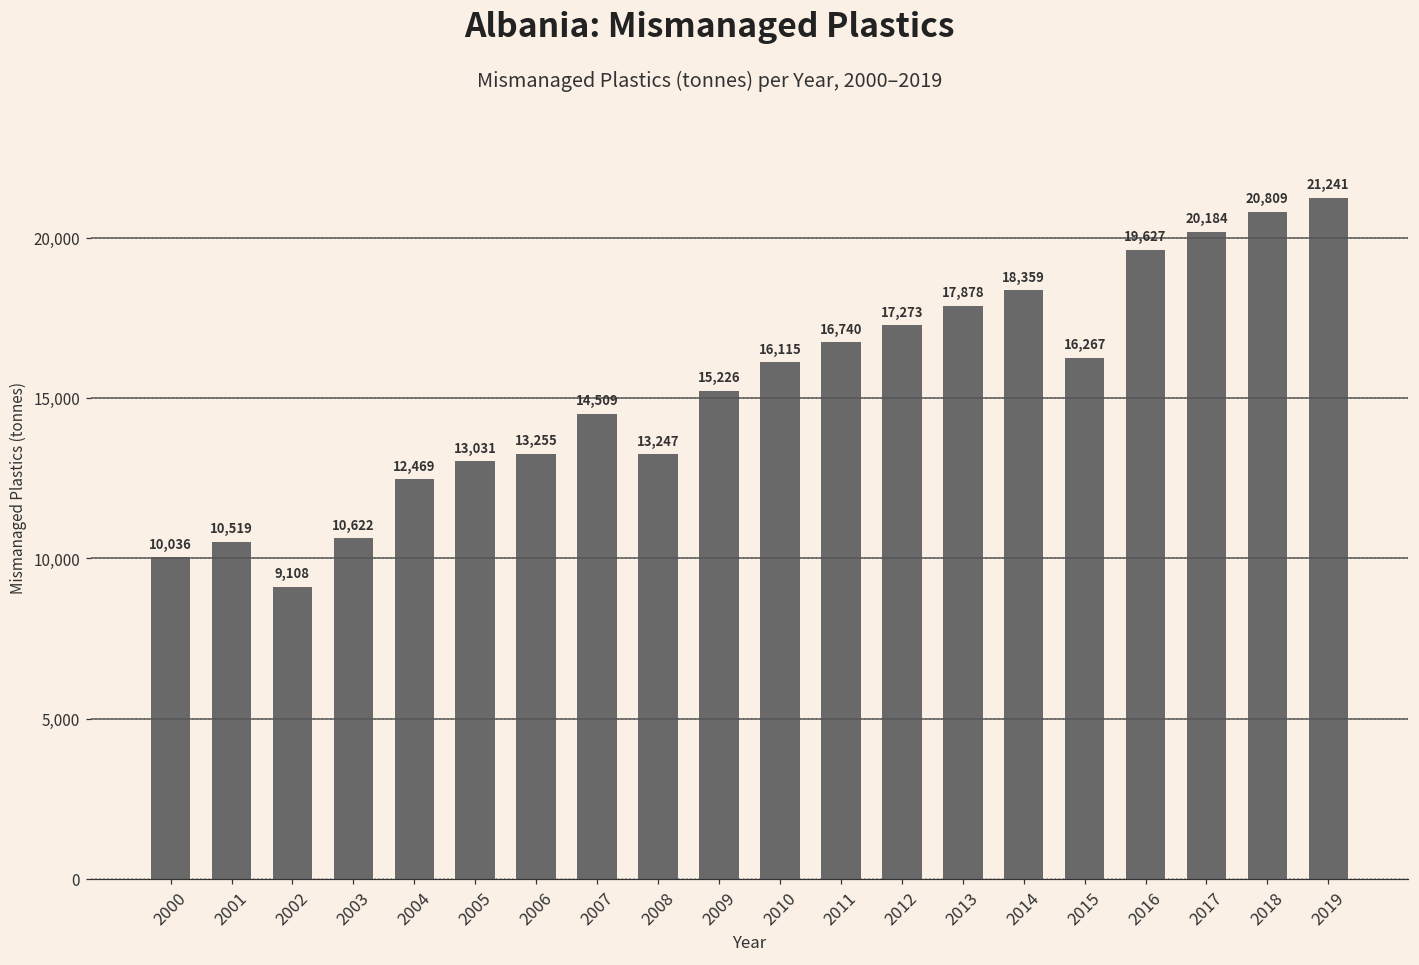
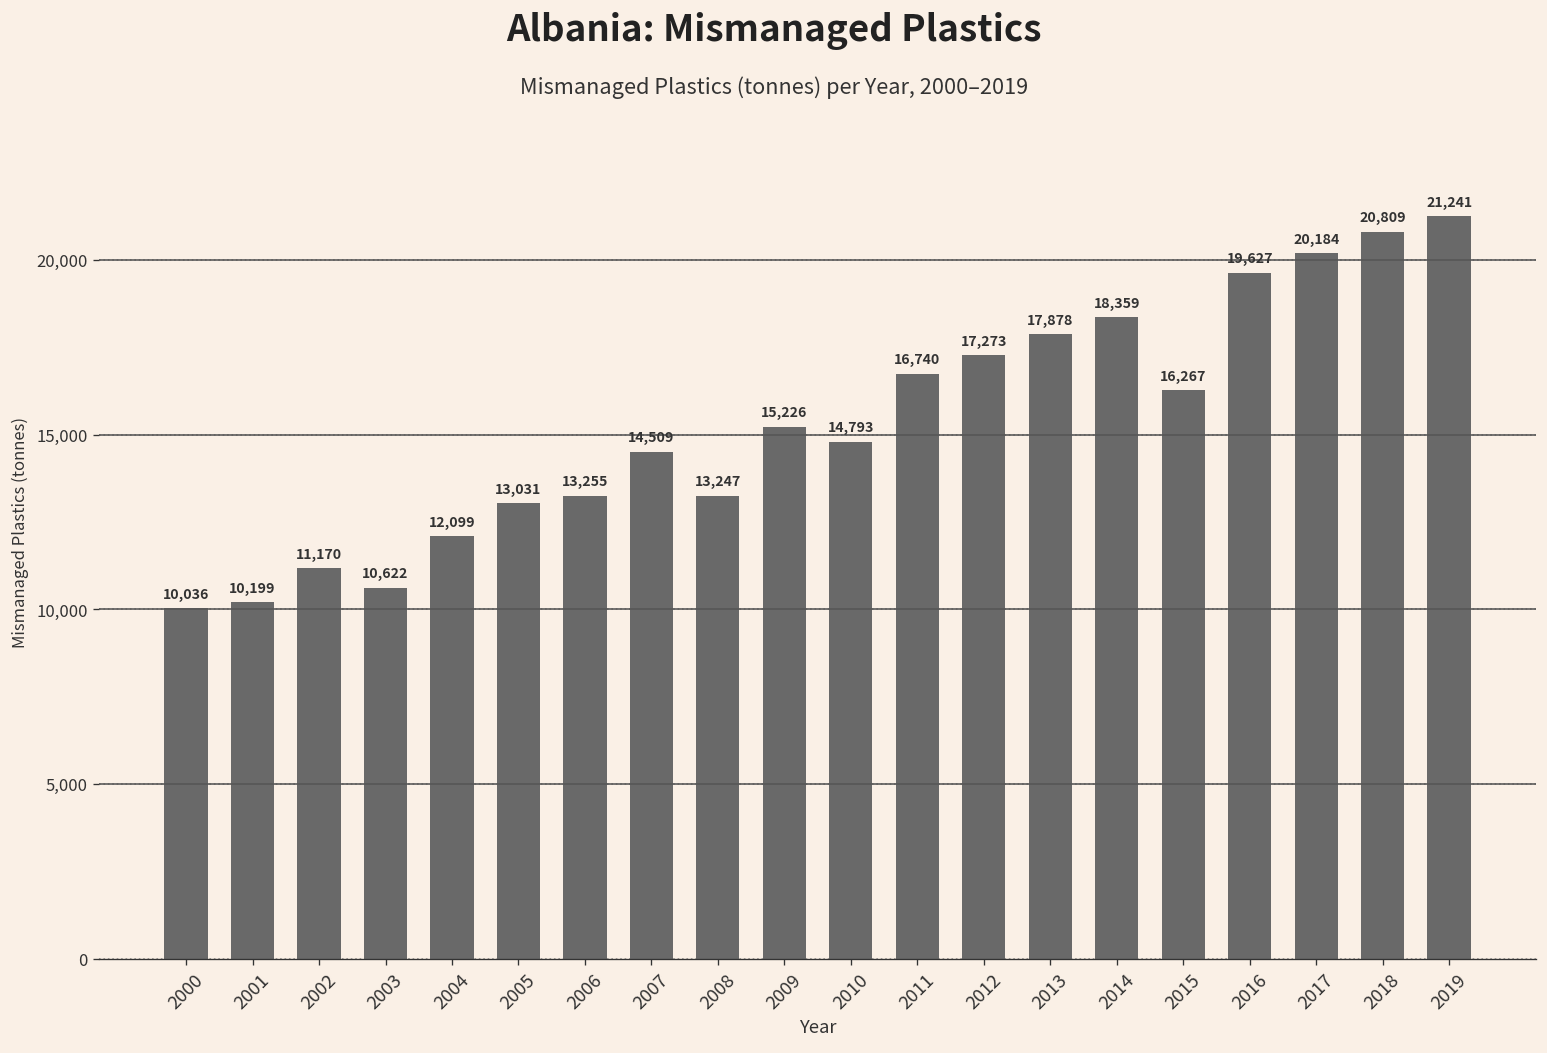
2001: 10,519 -> 10,199
2002: 9,108 -> 11,170
2004: 12,469 -> 12,099
2010: 16,115 -> 14,793
